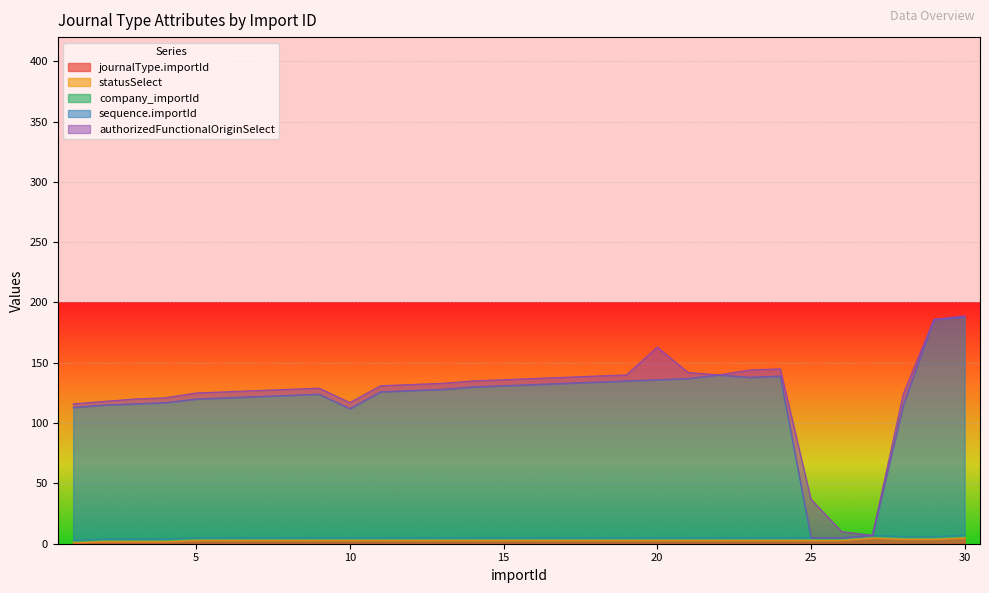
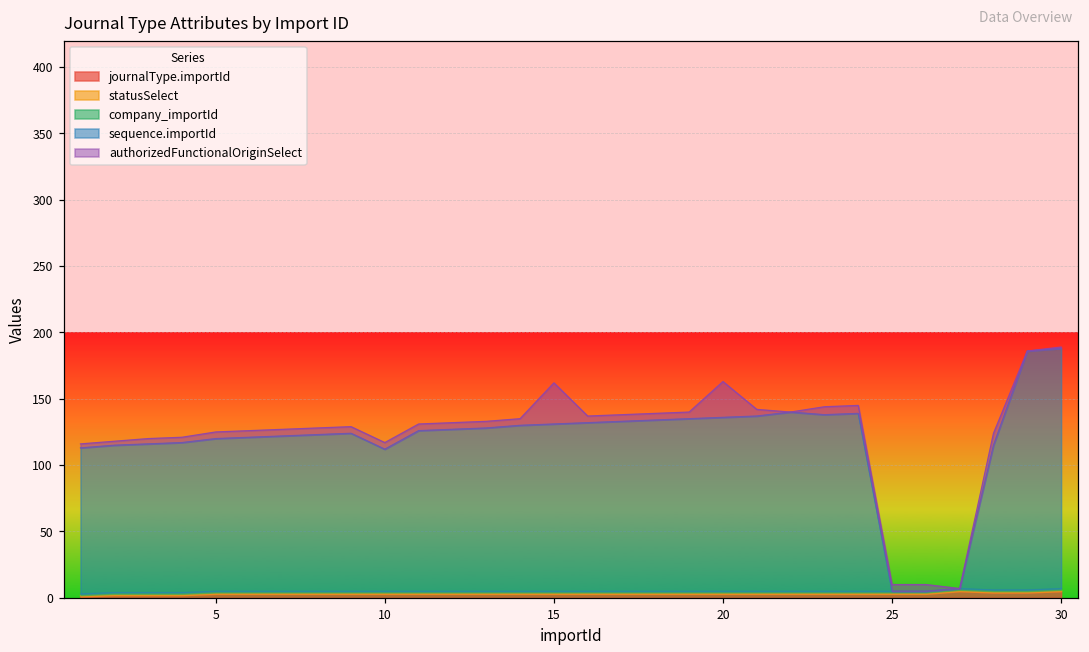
authorizedFunctionalOriginSelect, 15: 5 -> 31
authorizedFunctionalOriginSelect, 25: 32 -> 5
